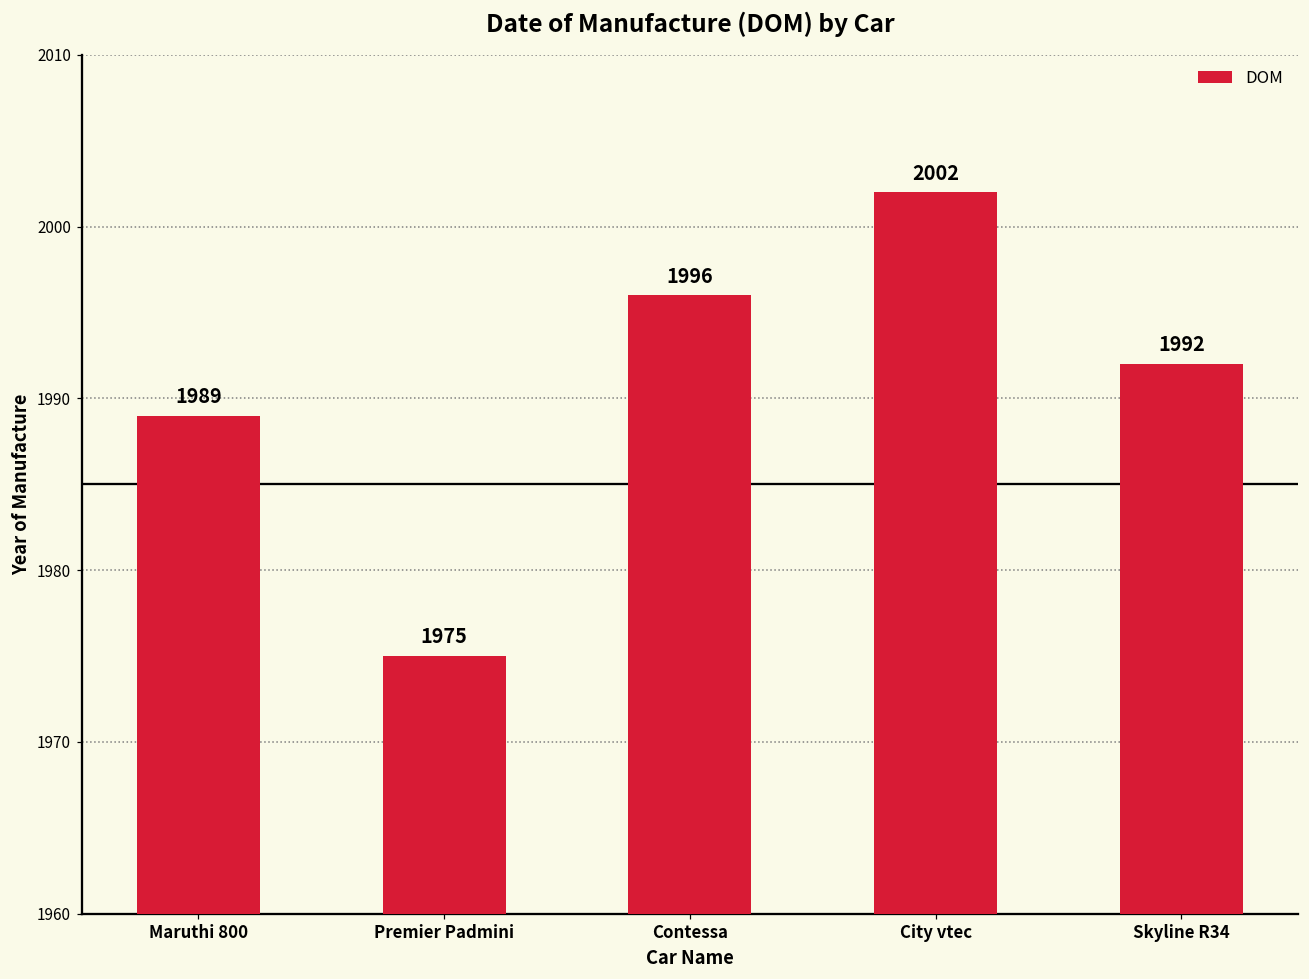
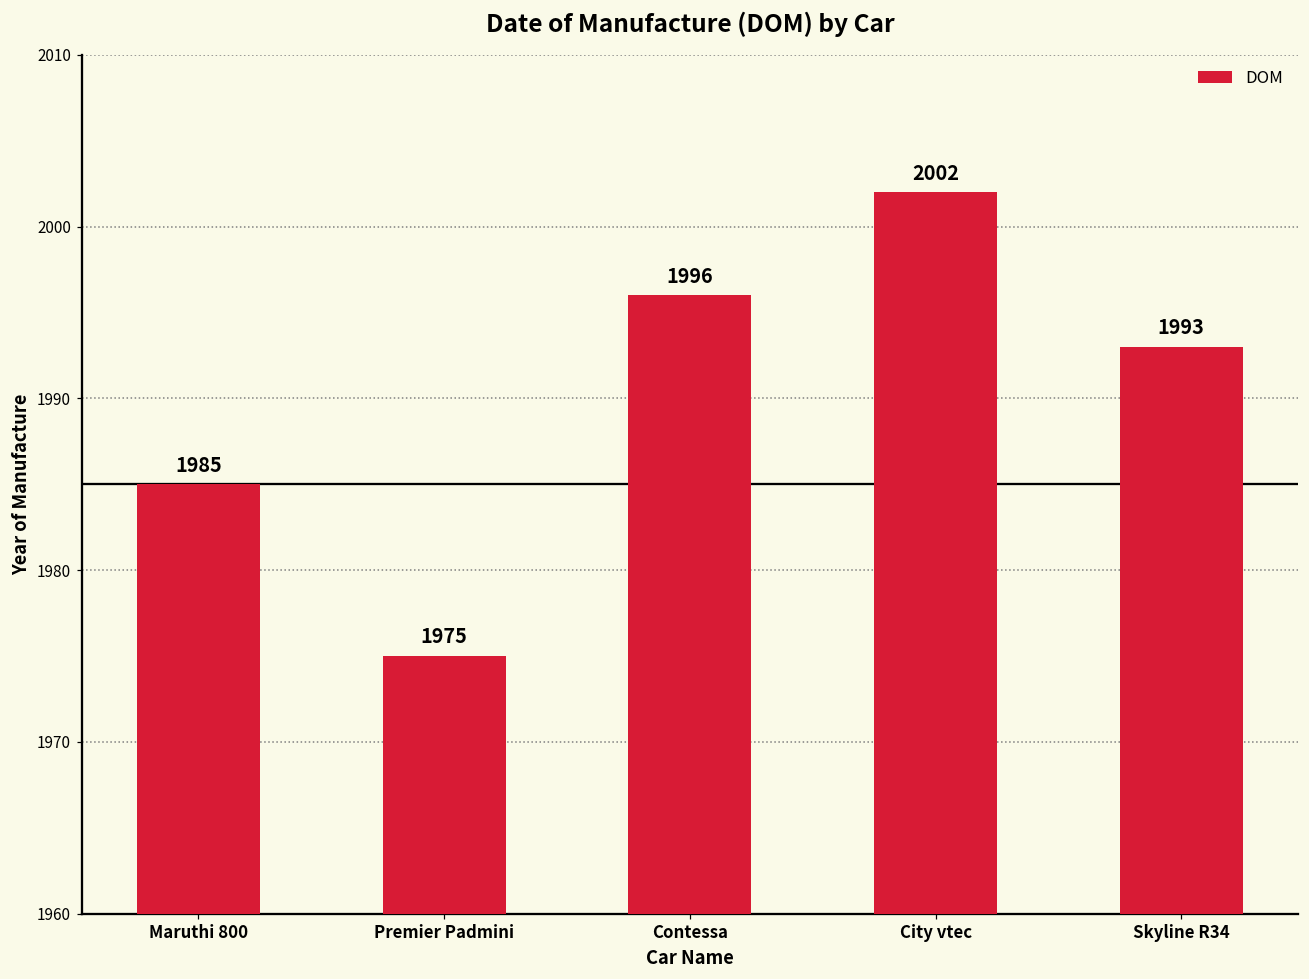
Maruthi 800: 1989 -> 1985
Skyline R34: 1992 -> 1993
